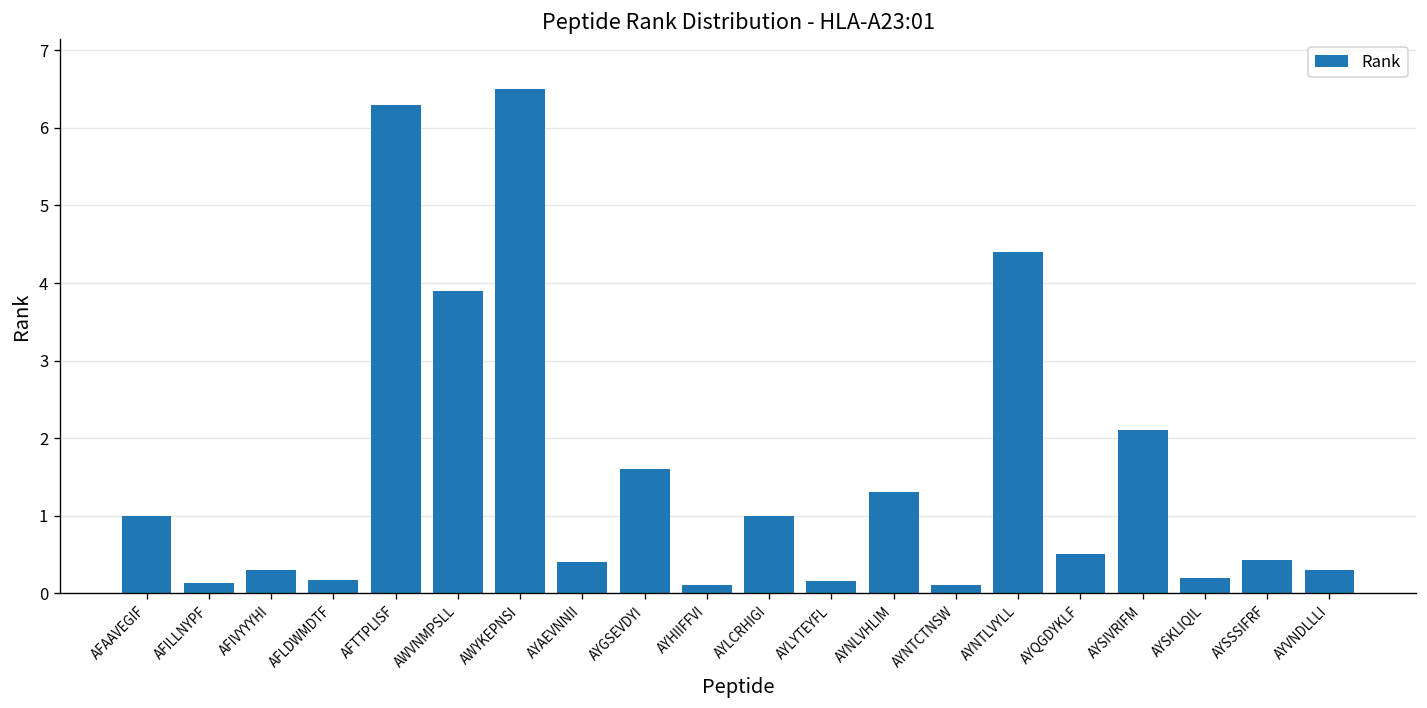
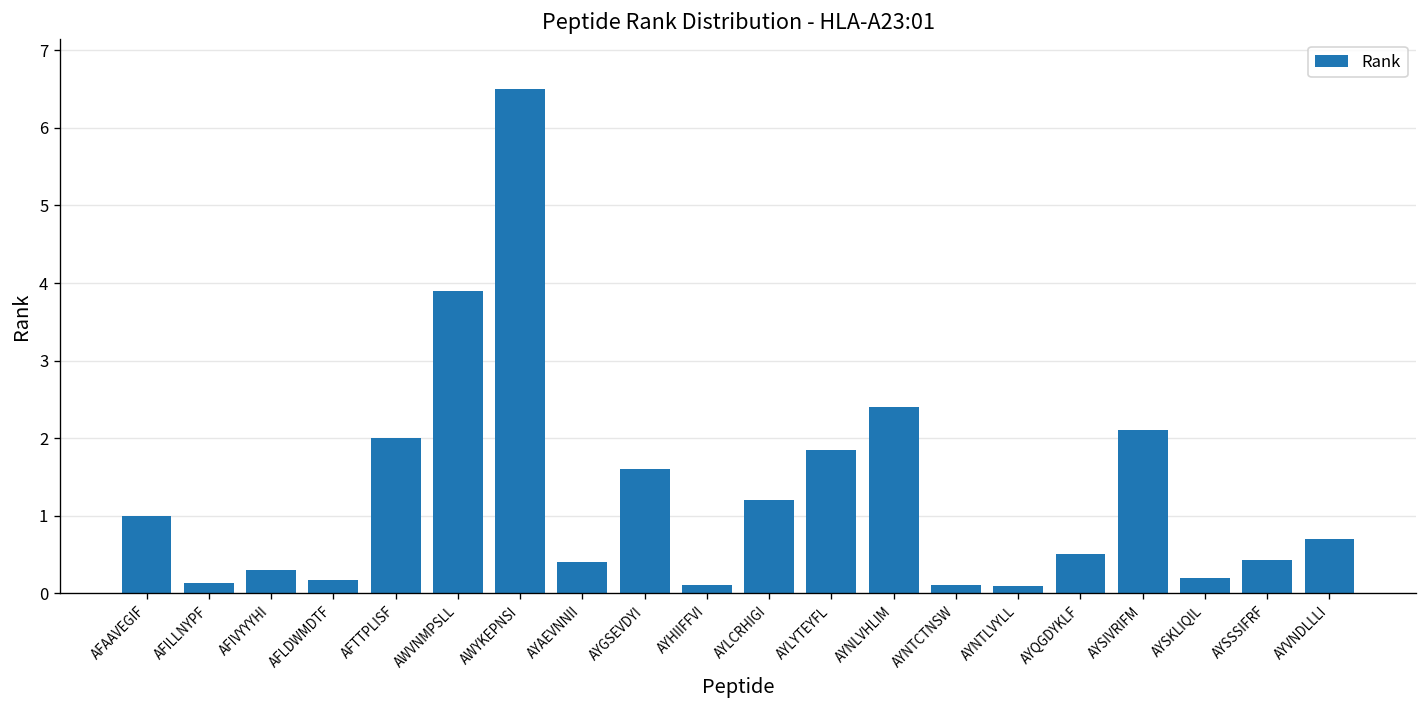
AFTTPLISF: 6.3 -> 2.0
AYLCRHIGI: 1.0 -> 1.2
AYLYTEYFL: 0.2 -> 1.8
AYNLVHLIM: 1.3 -> 2.4
AYNTLVYLL: 4.4 -> 0.1
AYVNDLLLI: 0.3 -> 0.7
